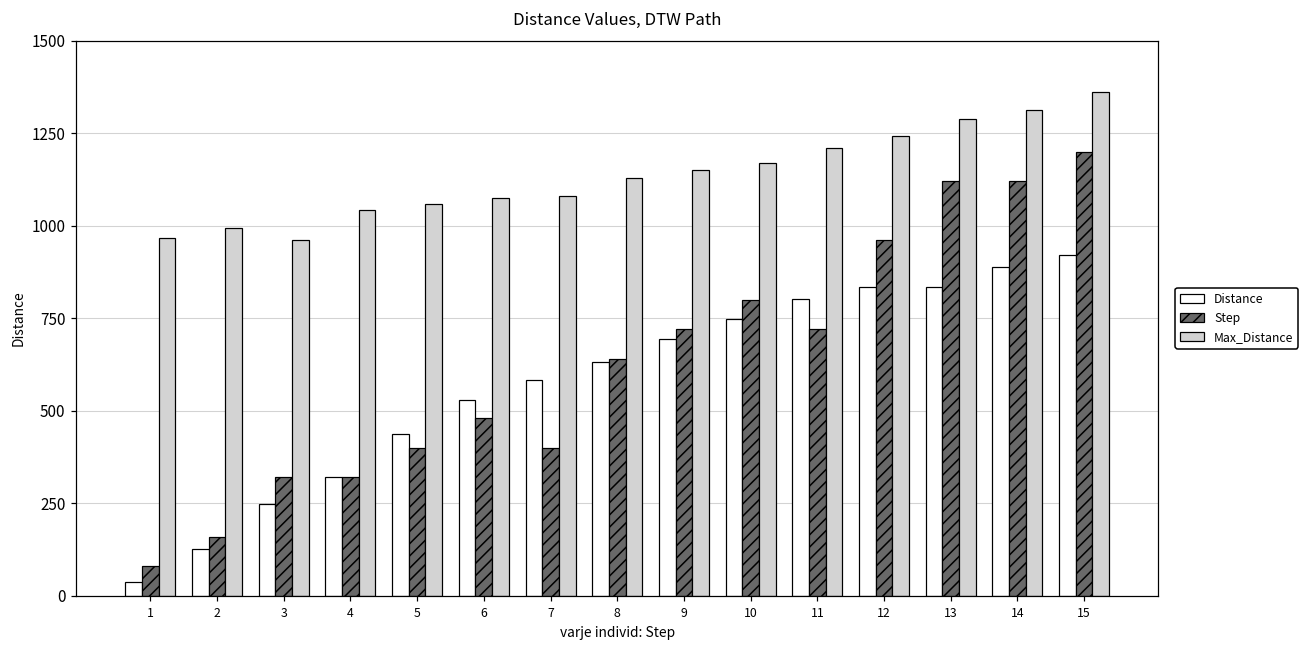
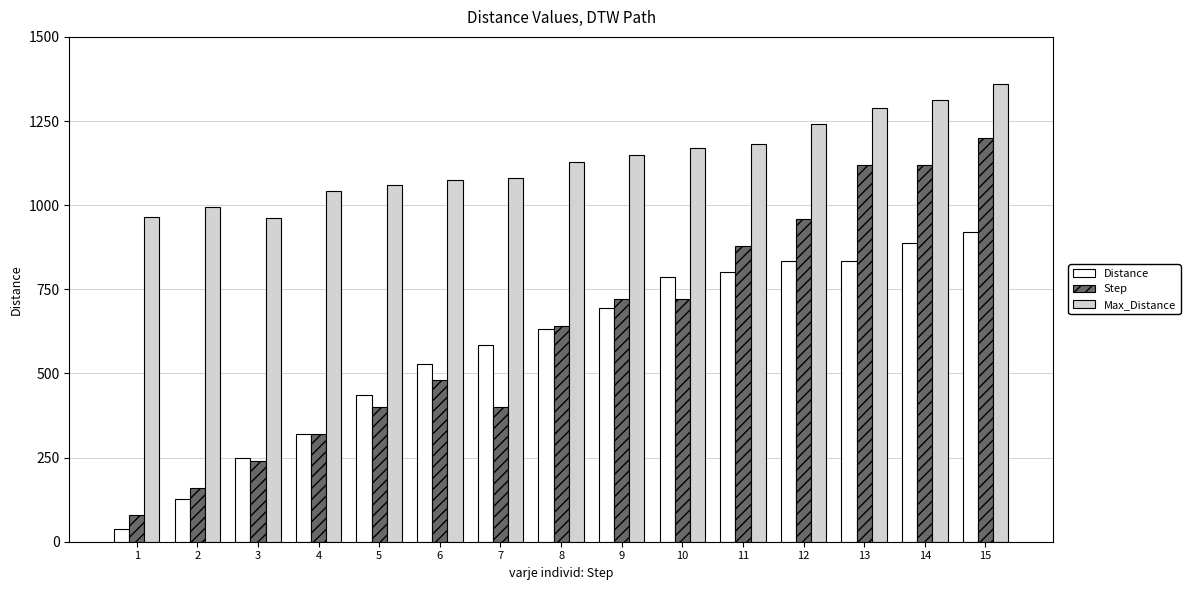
Step, 3: 320 -> 240
Distance, 10: 750 -> 790
Step, 10: 800 -> 720
Step, 11: 720 -> 880
Max_Distance, 11: 1210 -> 1180
